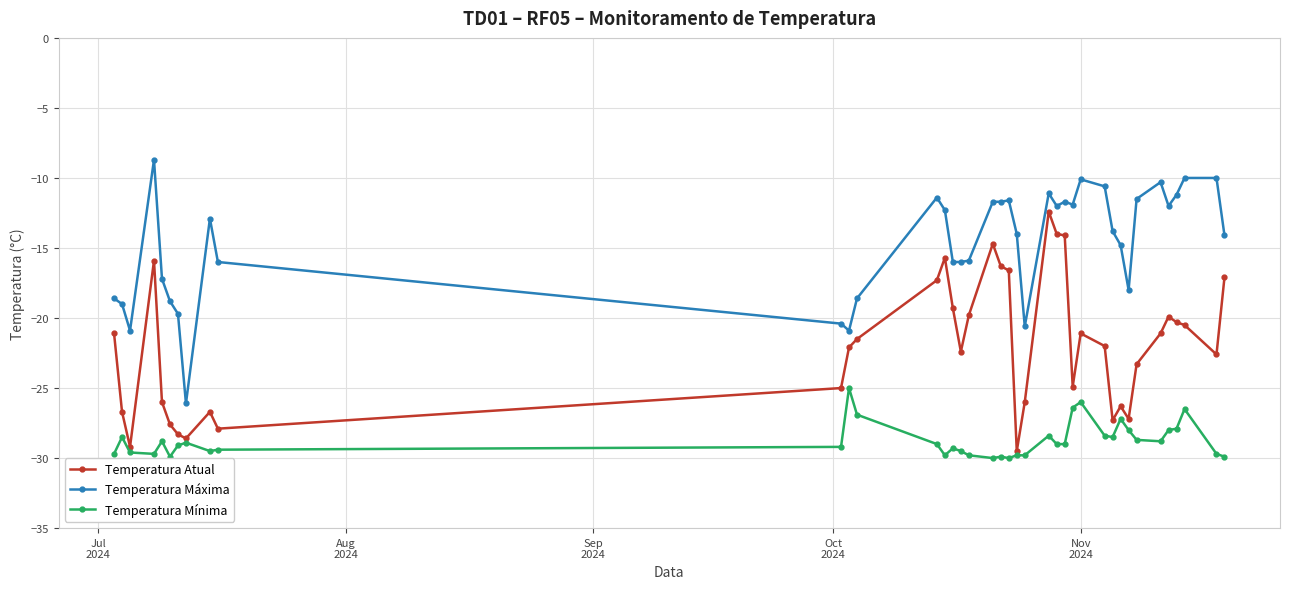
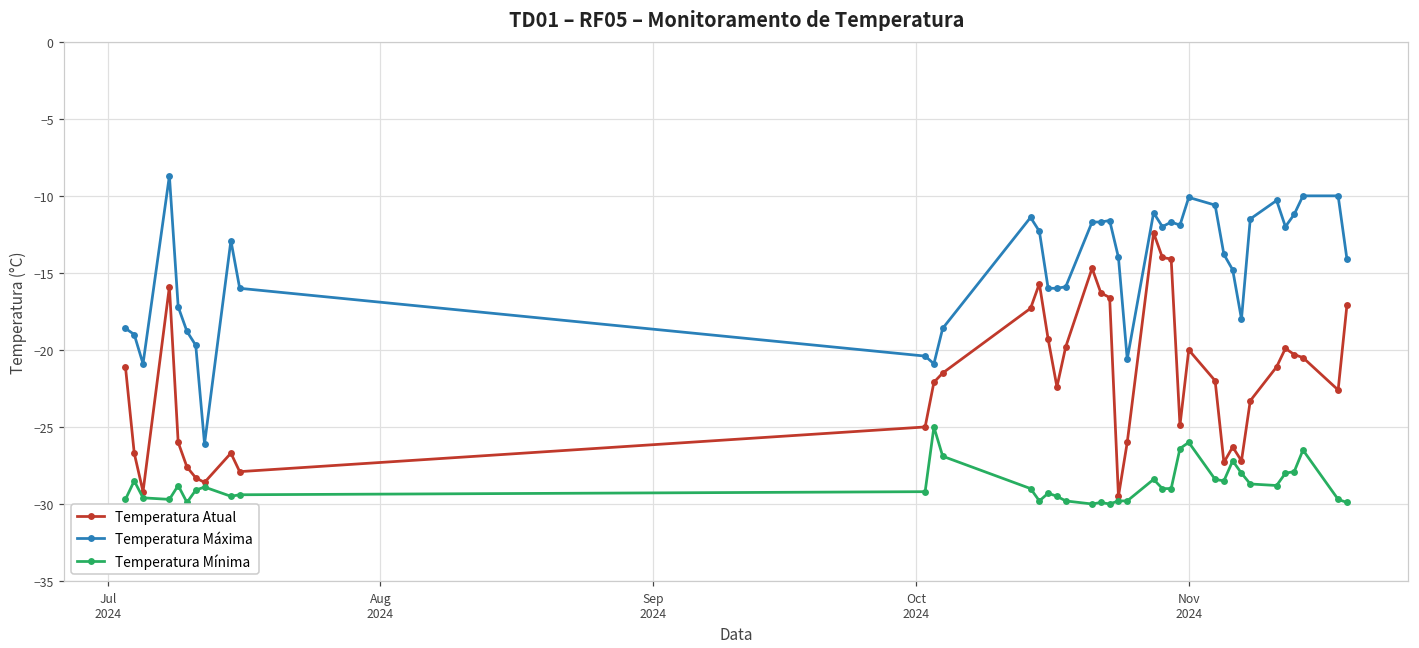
Temperatura Atual, Nov 2024: -21.1 -> -20.0
